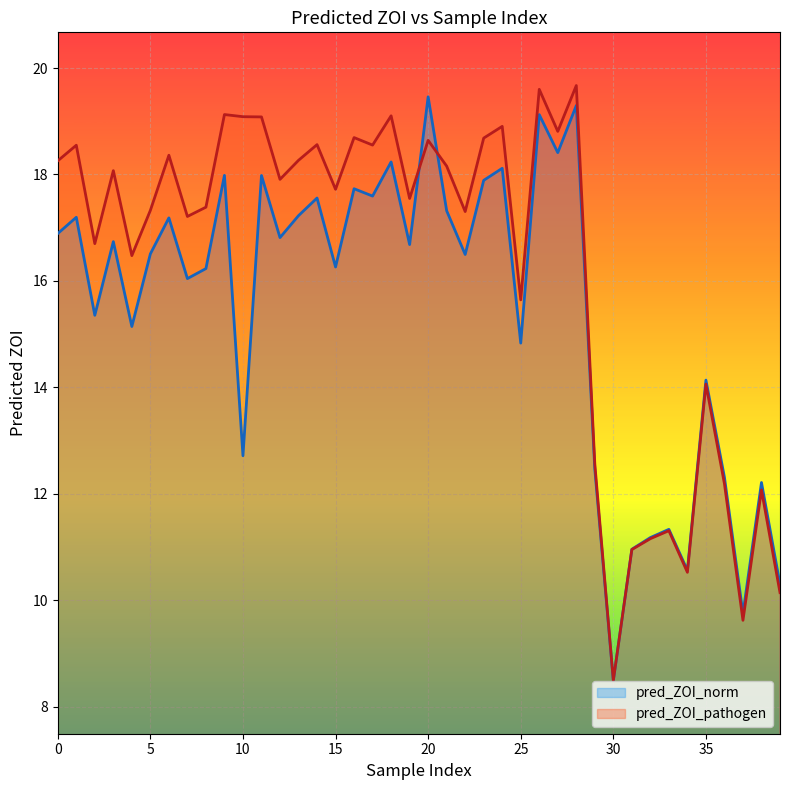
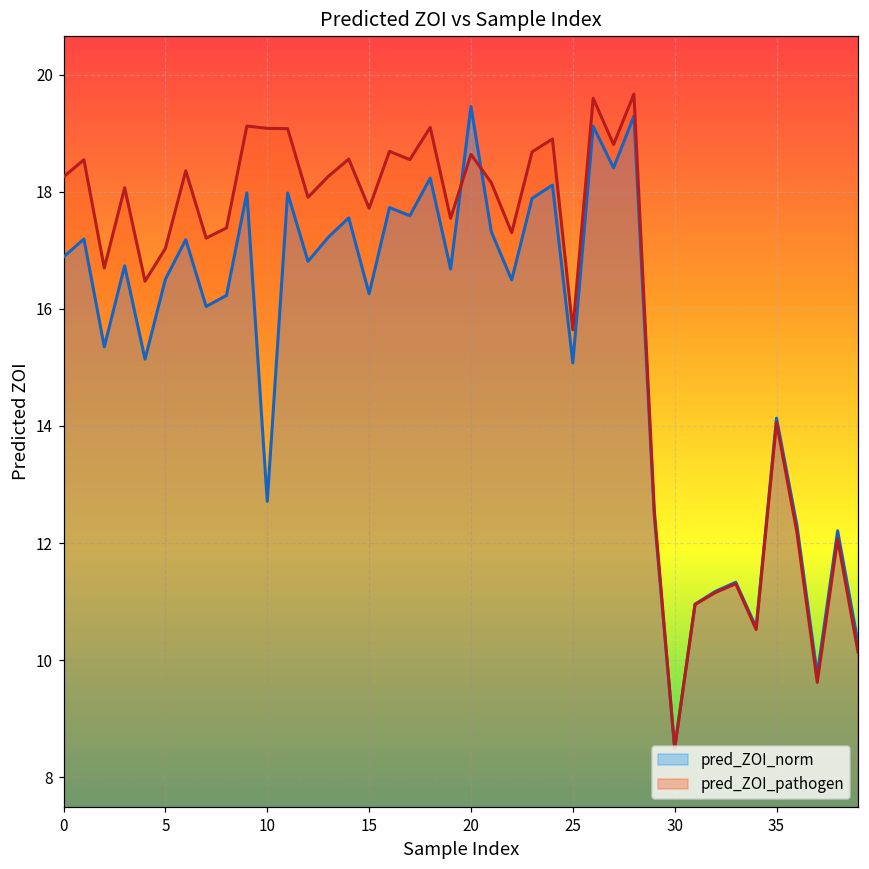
pred_ZOI_pathogen, 5: 17.3 -> 17.0
pred_ZOI_norm, 25: 14.8 -> 15.1
